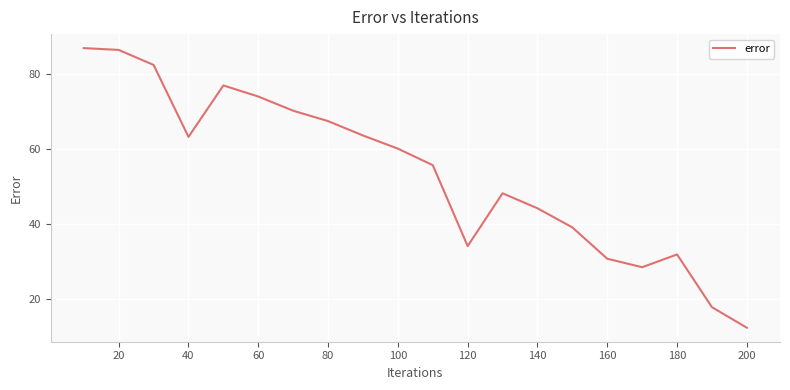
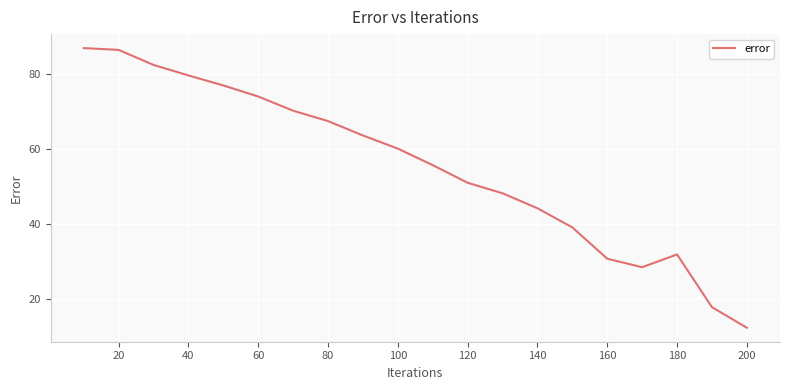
40: 63 -> 80
120: 34 -> 51
